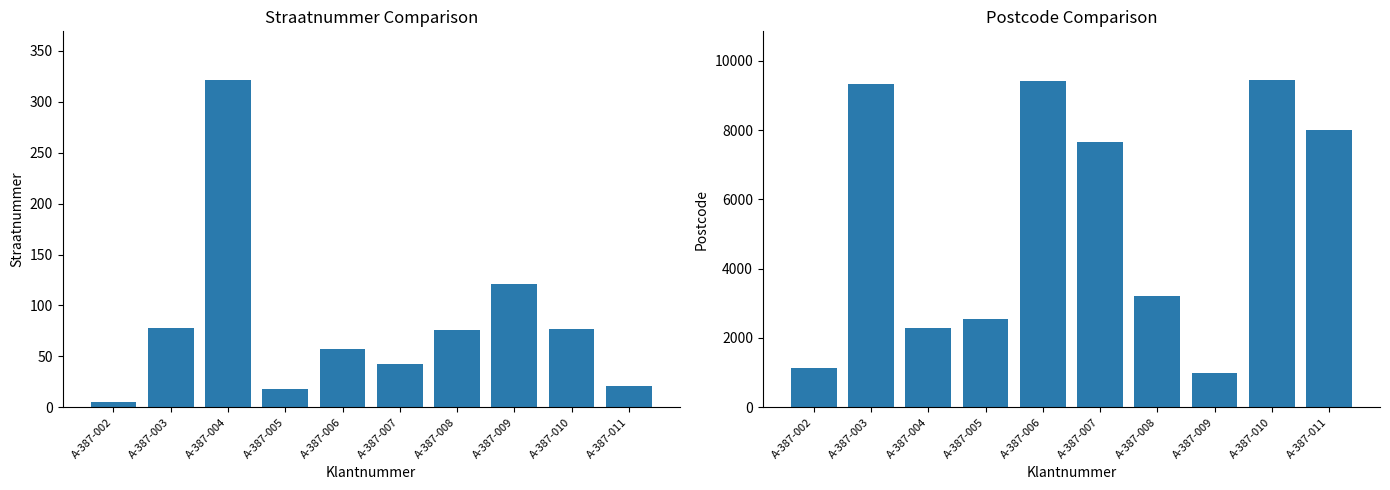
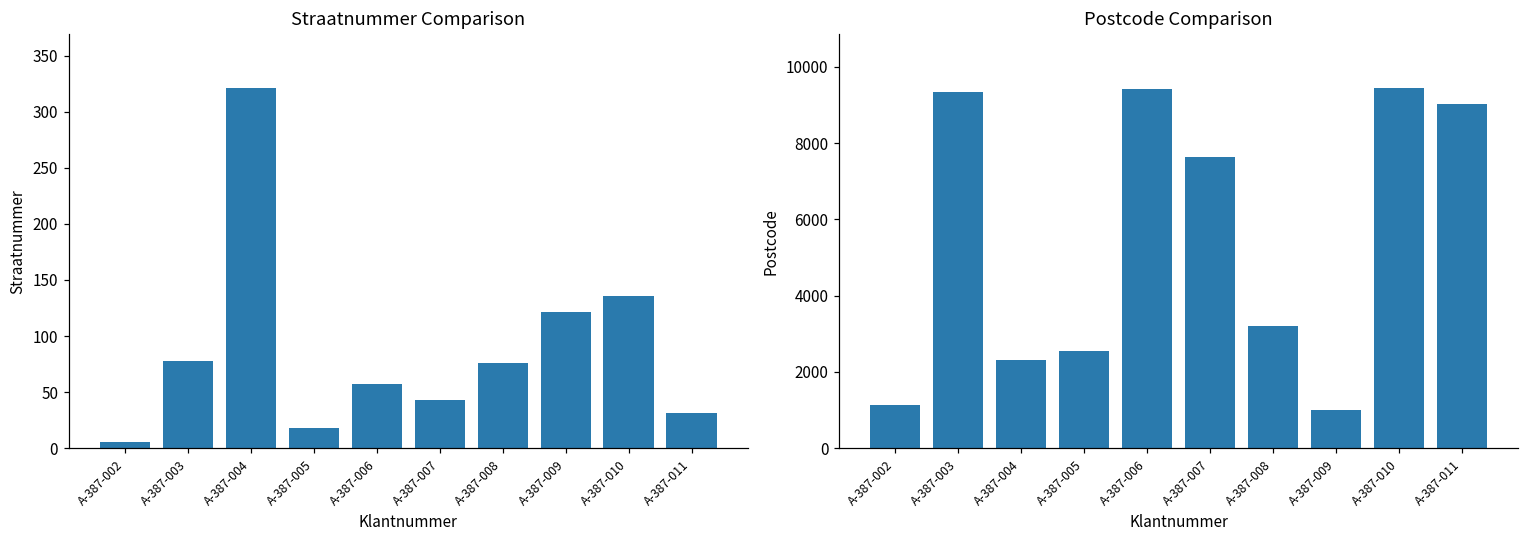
Straatnummer Comparison, A-387-010: 77 -> 136
Straatnummer Comparison, A-387-011: 21 -> 31
Postcode Comparison, A-387-011: 8000 -> 9000
